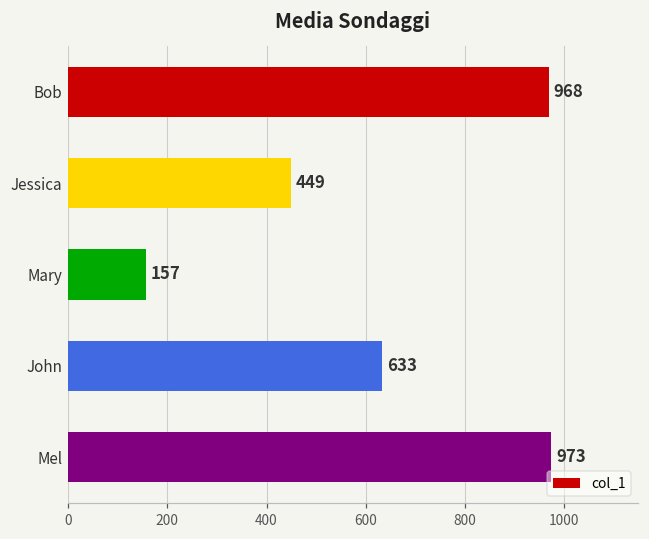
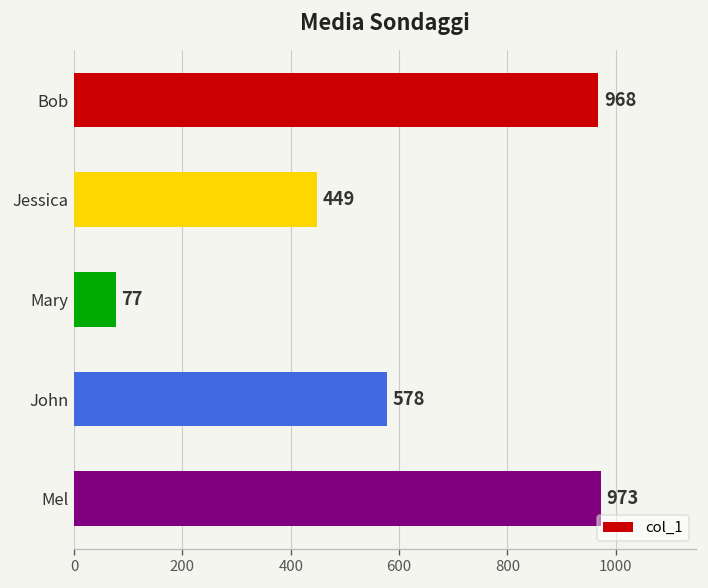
Mary: 157 -> 77
John: 633 -> 578
